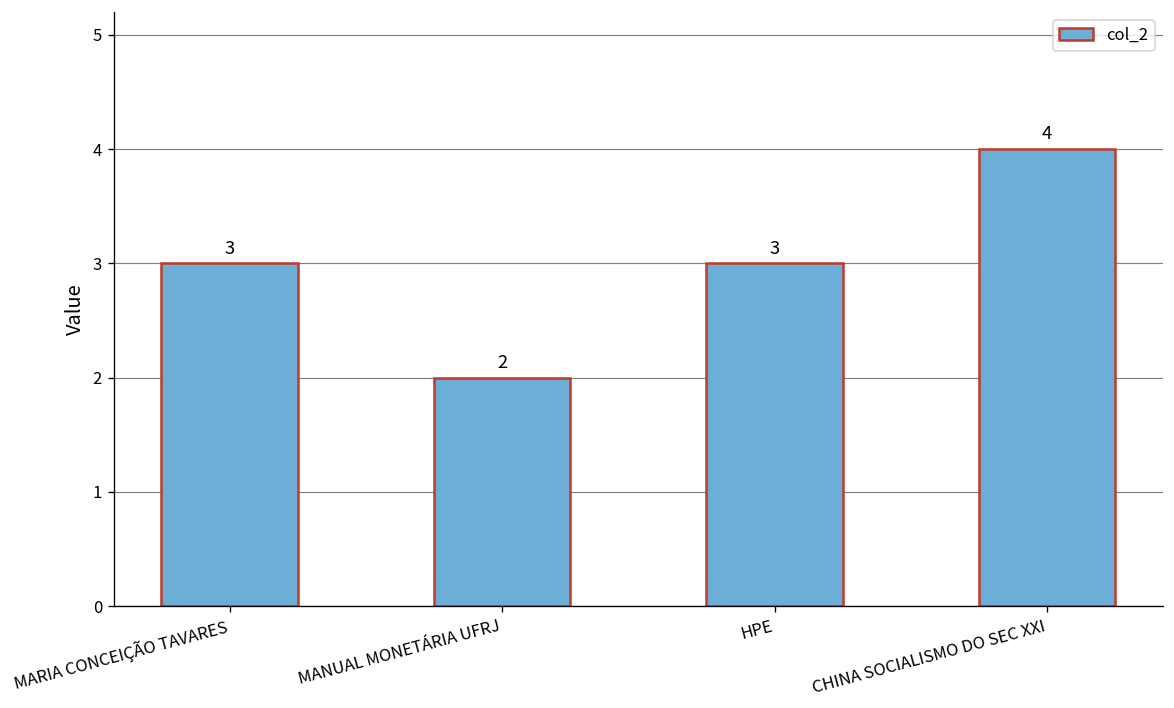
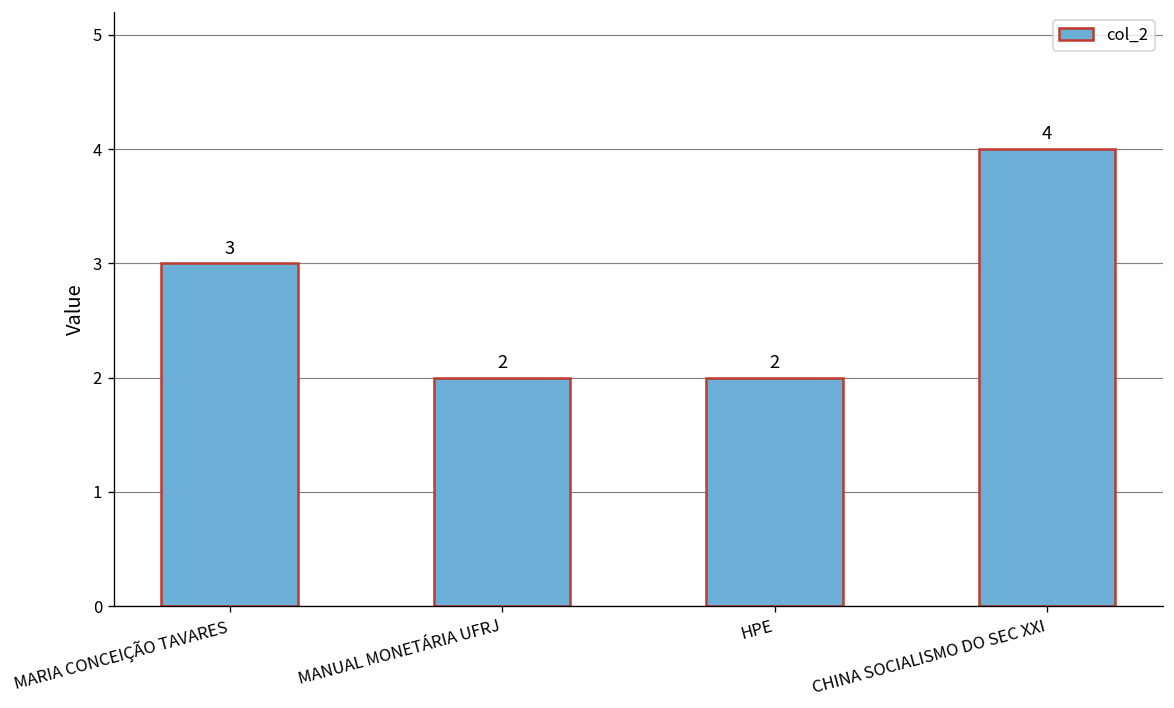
HPE: 3 -> 2
